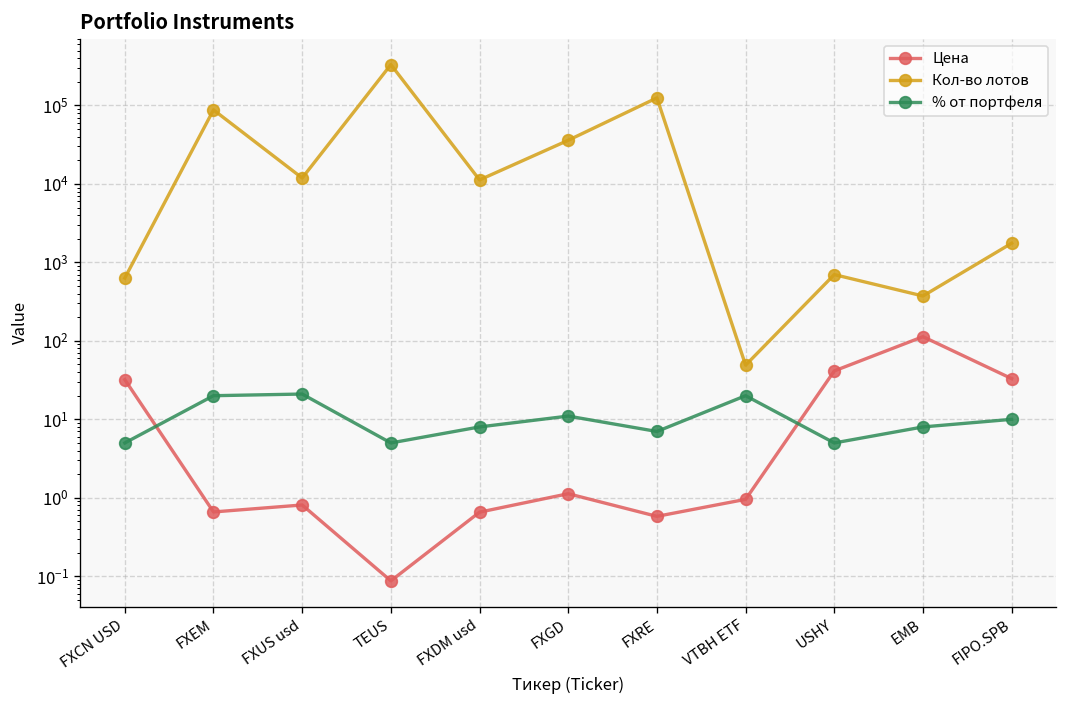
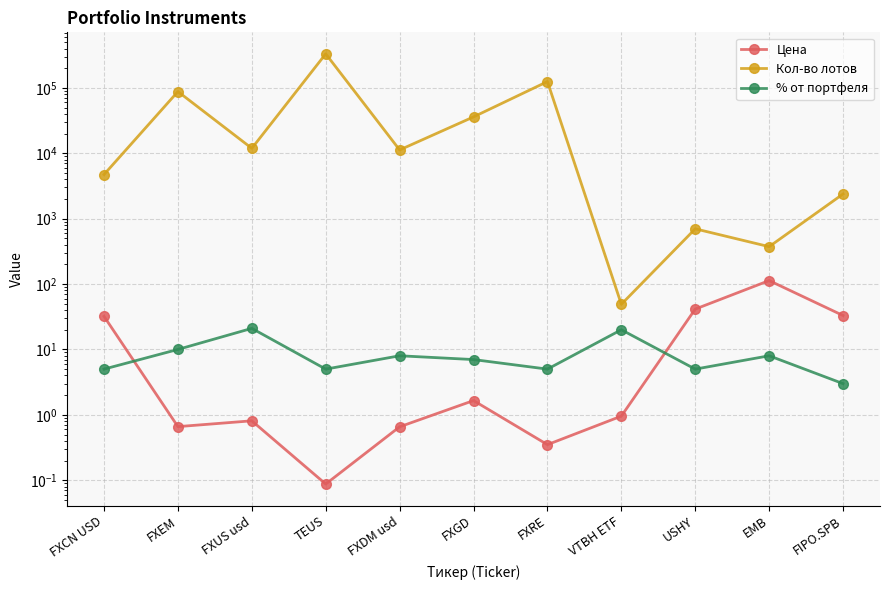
Кол-во лотов, FXCN USD: 600 -> 5000
% от портфеля, FXEM: 20 -> 10
Цена, FXGD: 1.1 -> 1.7
% от портфеля, FXGD: 11 -> 7
Цена, FXRE: 0.6 -> 0.4
% от портфеля, FXRE: 7 -> 5
Кол-во лотов, FIPO.SPB: 1800 -> 2400
% от портфеля, FIPO.SPB: 10 -> 3
